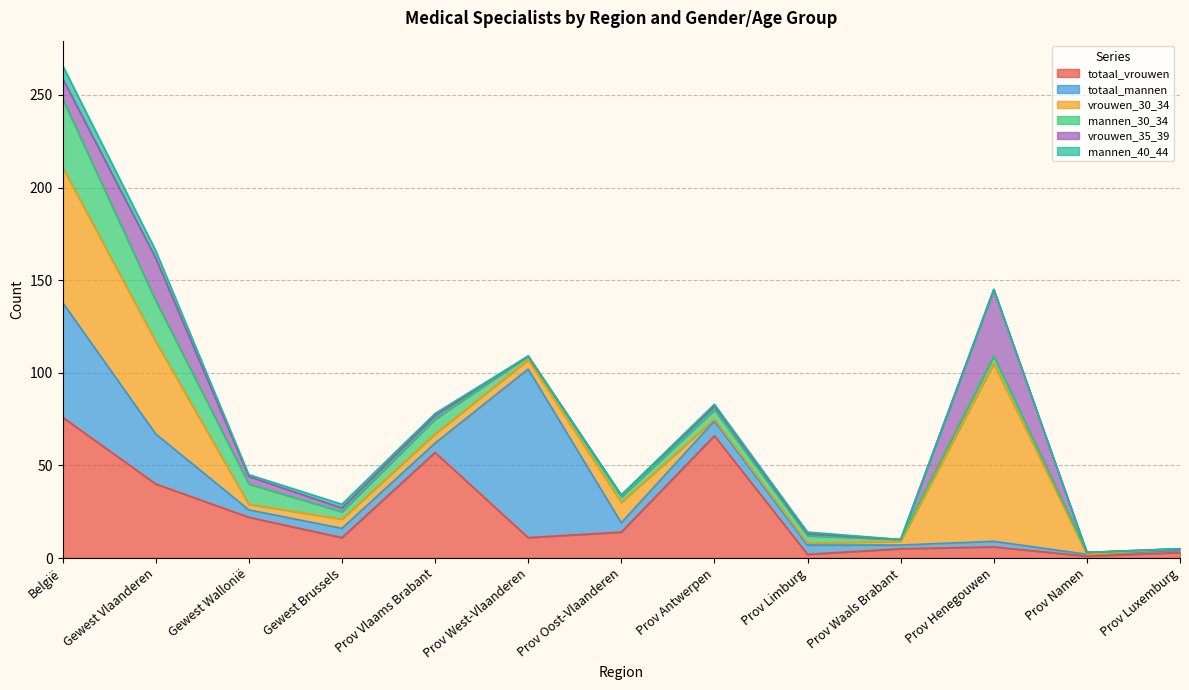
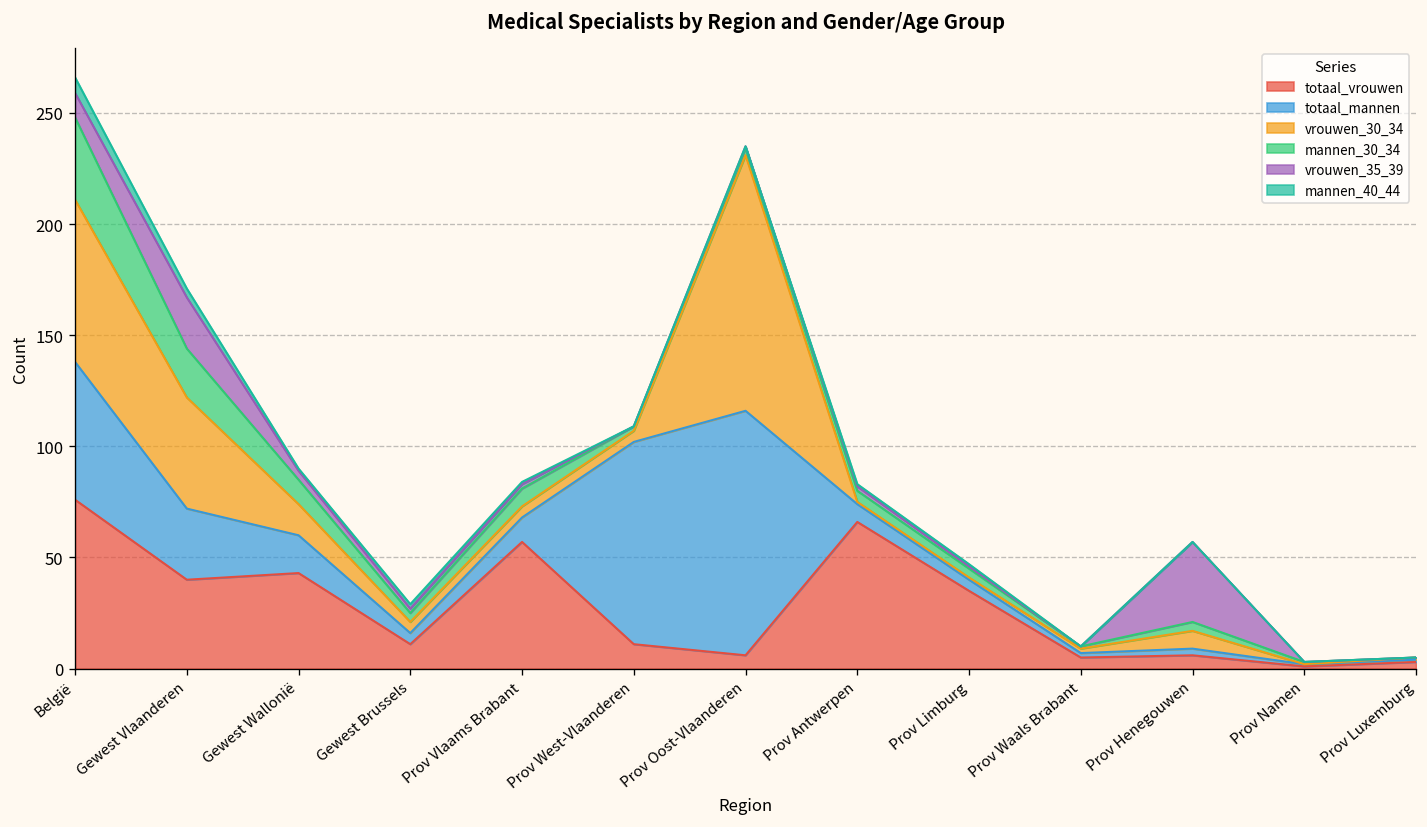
totaal_mannen, Gewest Vlaanderen: 27 -> 32
totaal_vrouwen, Gewest Wallonië: 22 -> 43
totaal_mannen, Gewest Wallonië: 4 -> 17
vrouwen_30_34, Gewest Wallonië: 3 -> 14
totaal_mannen, Prov Vlaams Brabant: 5 -> 11
totaal_vrouwen, Prov Oost-Vlaanderen: 14 -> 6
totaal_mannen, Prov Oost-Vlaanderen: 5 -> 110
vrouwen_30_34, Prov Oost-Vlaanderen: 11 -> 115
totaal_vrouwen, Prov Limburg: 2 -> 35
vrouwen_30_34, Prov Henegouwen: 96 -> 8
